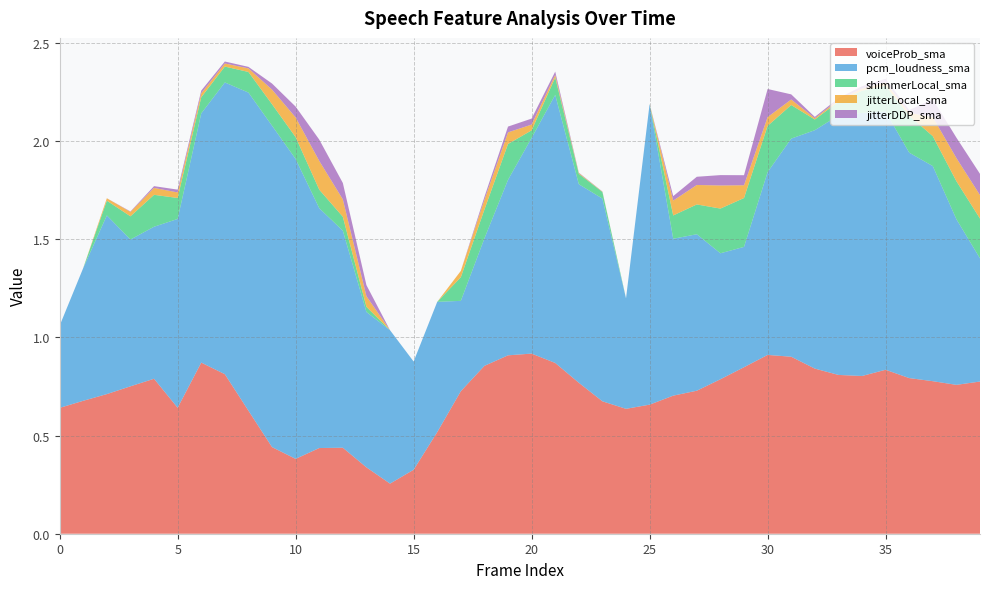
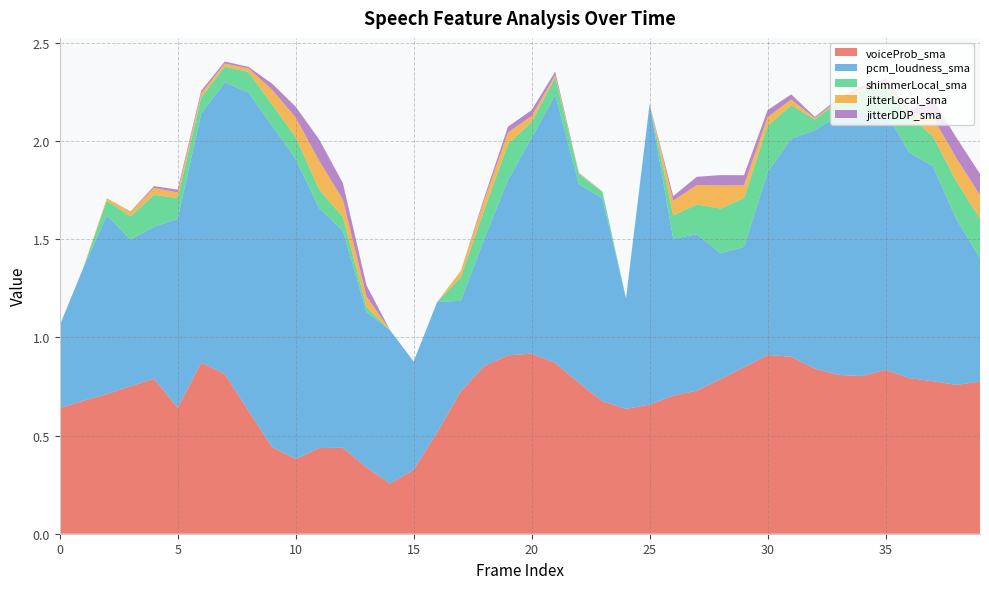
shimmerLocal_sma, 20: 0.04 -> 0.08
jitterDDP_sma, 30: 0.14 -> 0.04
